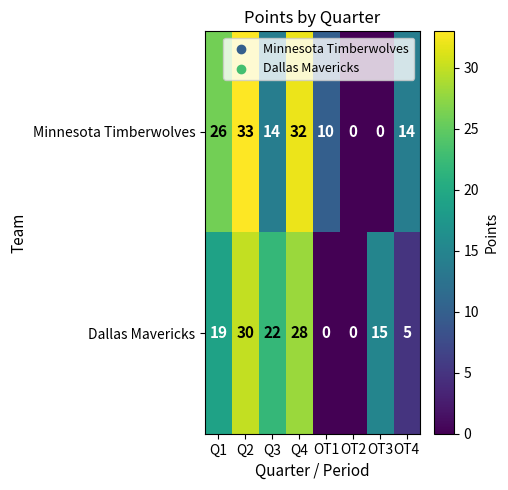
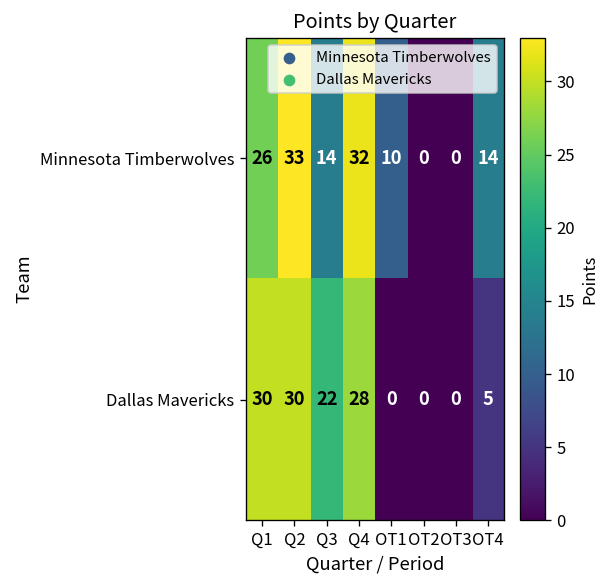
Dallas Mavericks, Q1: 19 -> 30
Dallas Mavericks, OT3: 15 -> 0
